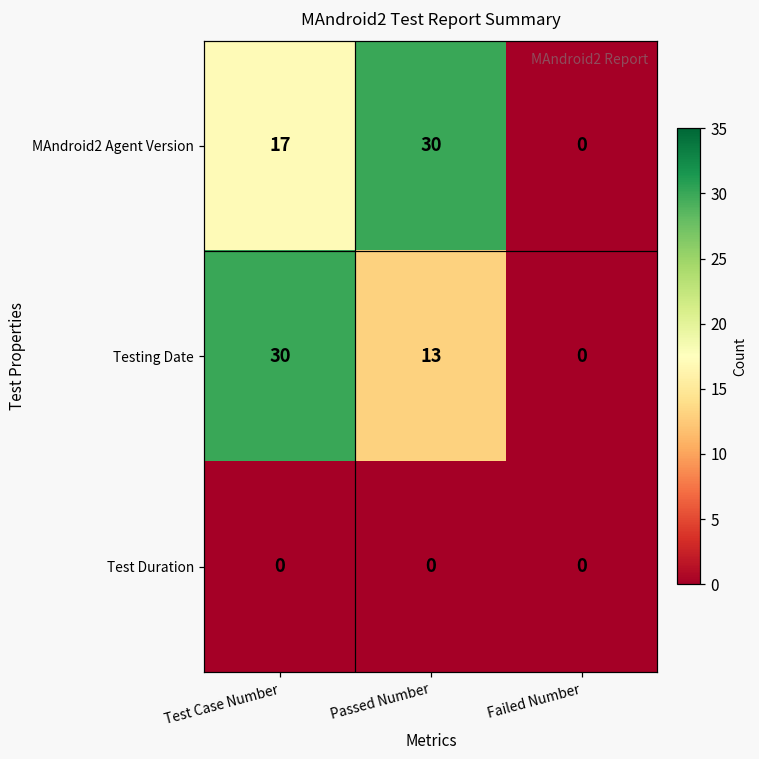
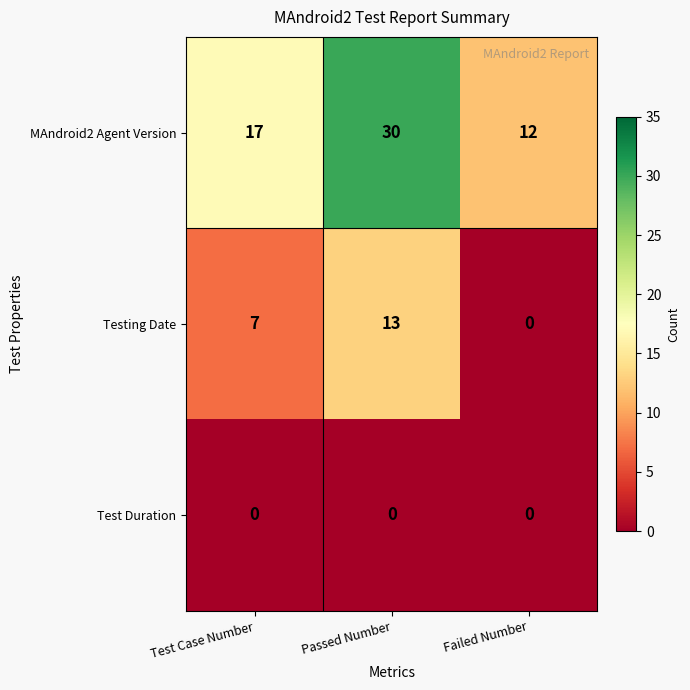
MAndroid2 Agent Version, Failed Number: 0 -> 12
Testing Date, Test Case Number: 30 -> 7
